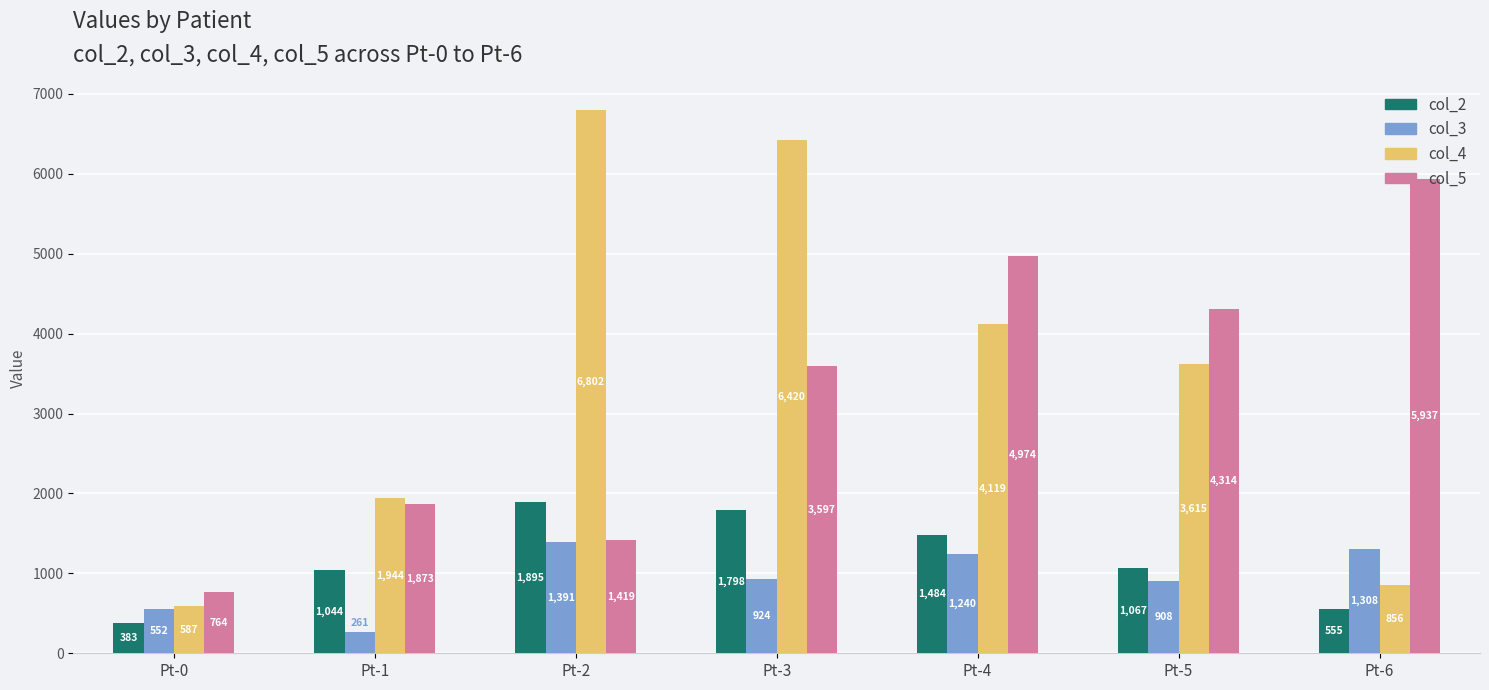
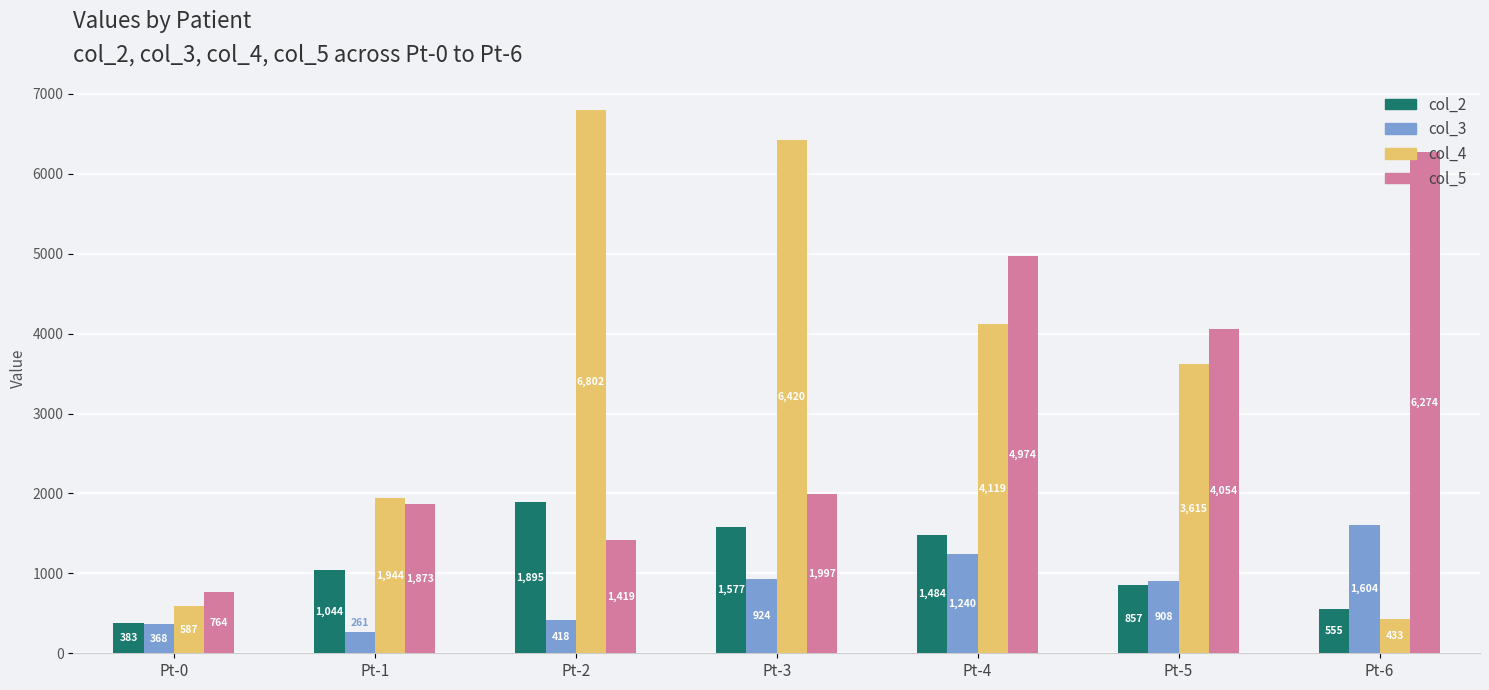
col_3, Pt-0: 552 -> 368
col_3, Pt-2: 1,391 -> 418
col_2, Pt-3: 1,798 -> 1,577
col_5, Pt-3: 3,597 -> 1,997
col_2, Pt-5: 1,067 -> 857
col_5, Pt-5: 4,314 -> 4,054
col_3, Pt-6: 1,308 -> 1,604
col_4, Pt-6: 856 -> 433
col_5, Pt-6: 5,937 -> 6,274
